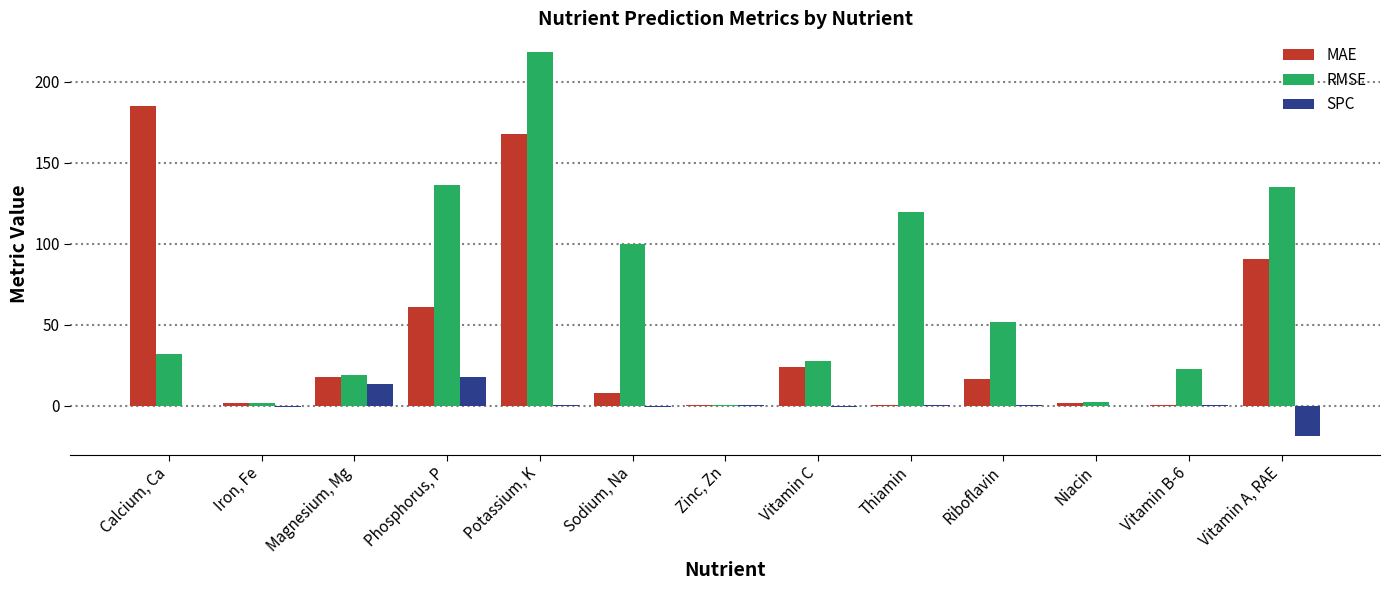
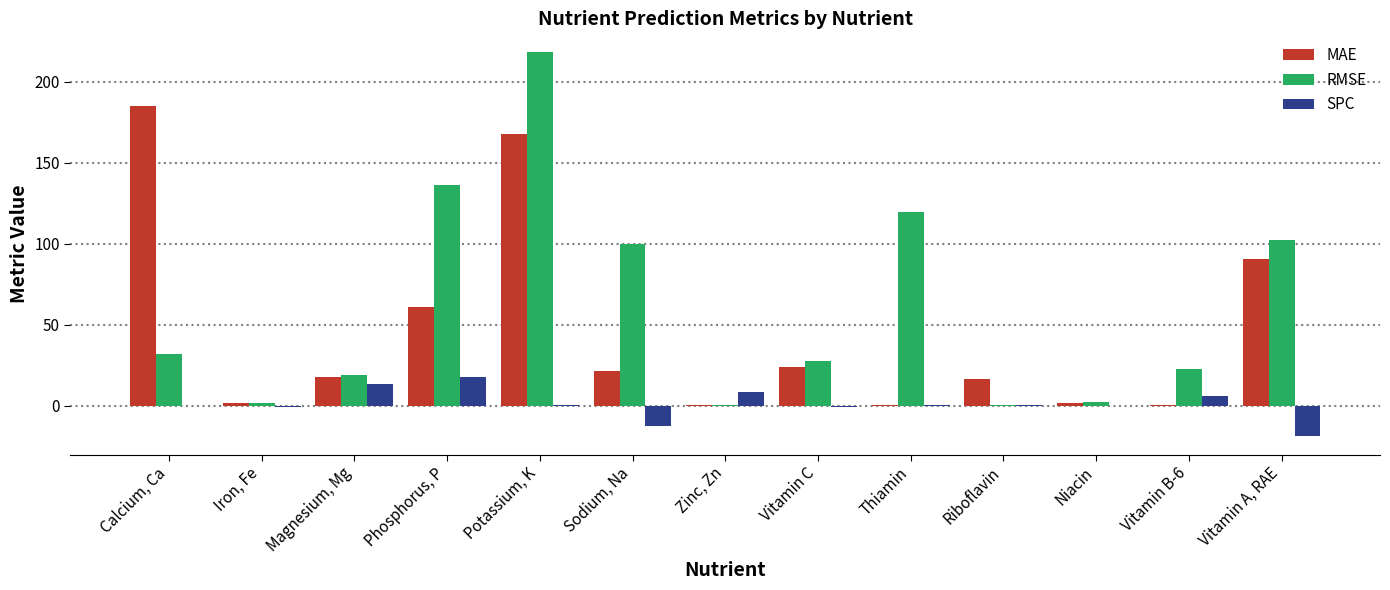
MAE, Sodium, Na: 8 -> 21
SPC, Sodium, Na: -1 -> -12
SPC, Zinc, Zn: 0 -> 9
RMSE, Riboflavin: 52 -> 0
SPC, Vitamin B-6: 1 -> 6
RMSE, Vitamin A, RAE: 135 -> 102
